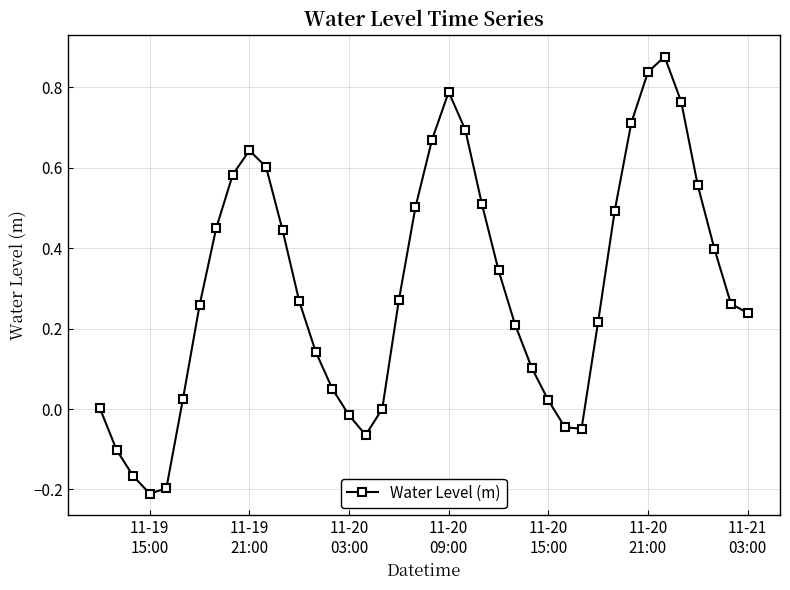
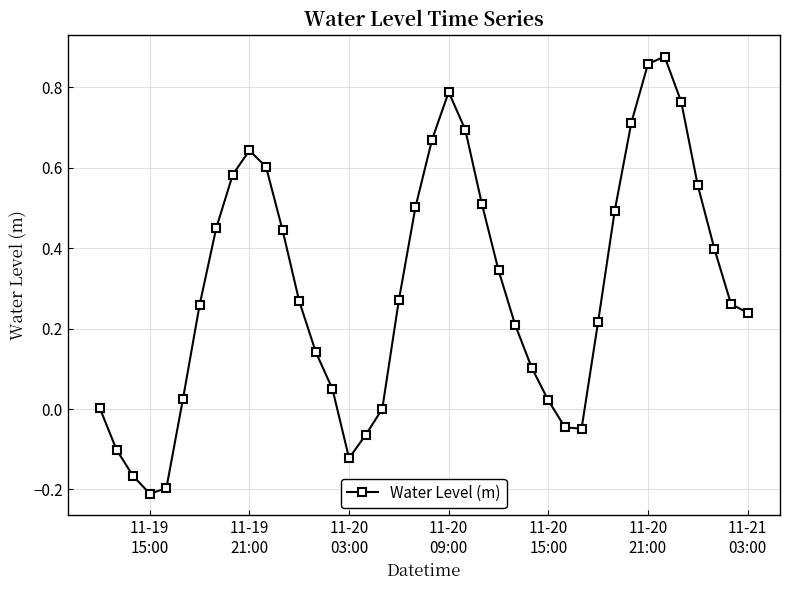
11-20 03:00: -0.02 -> -0.12
11-20 21:00: 0.84 -> 0.86
